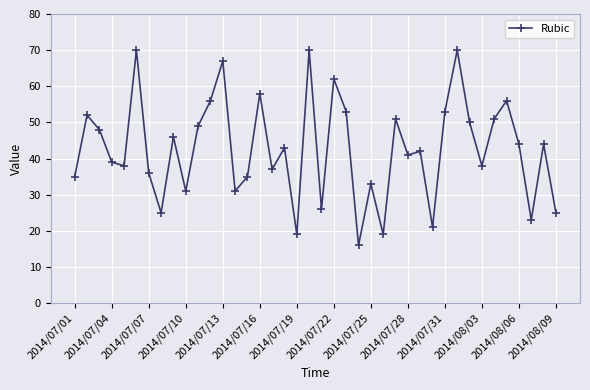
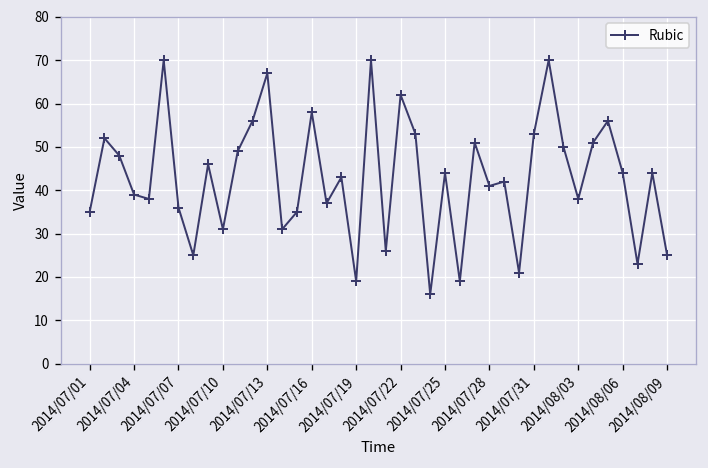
2014/07/25: 33 -> 44
